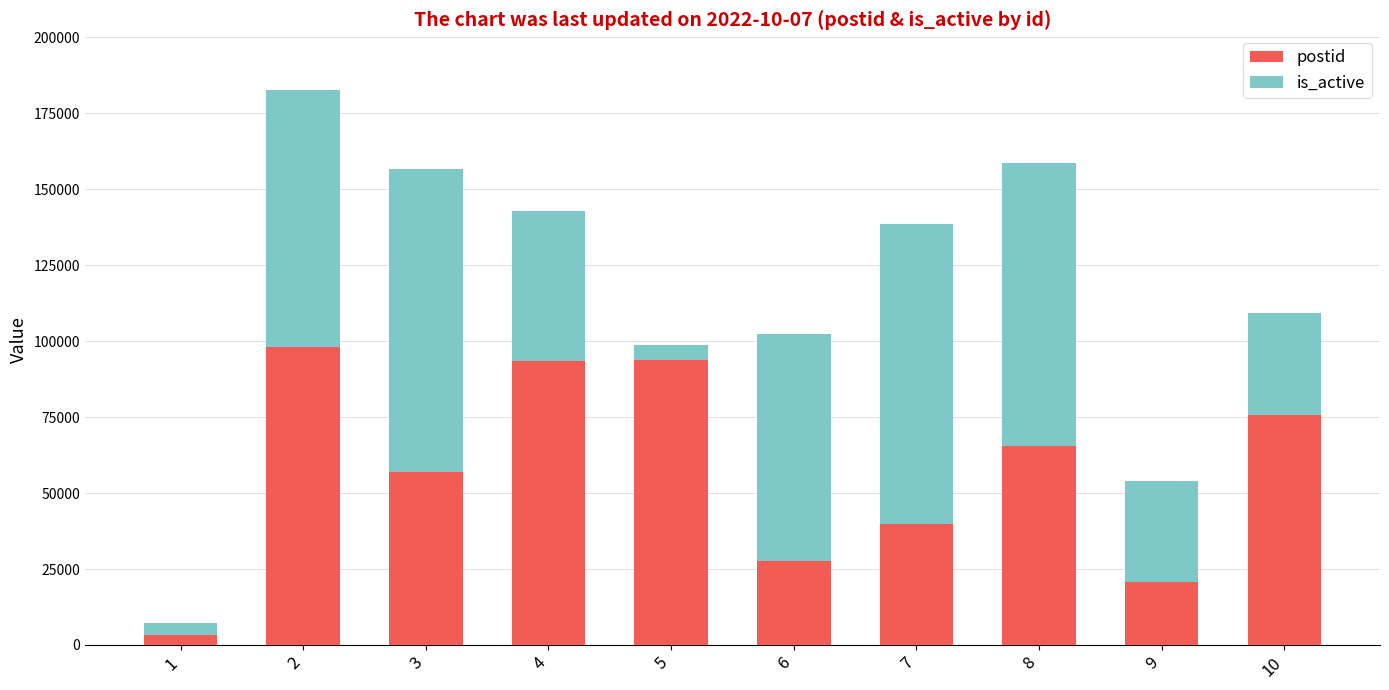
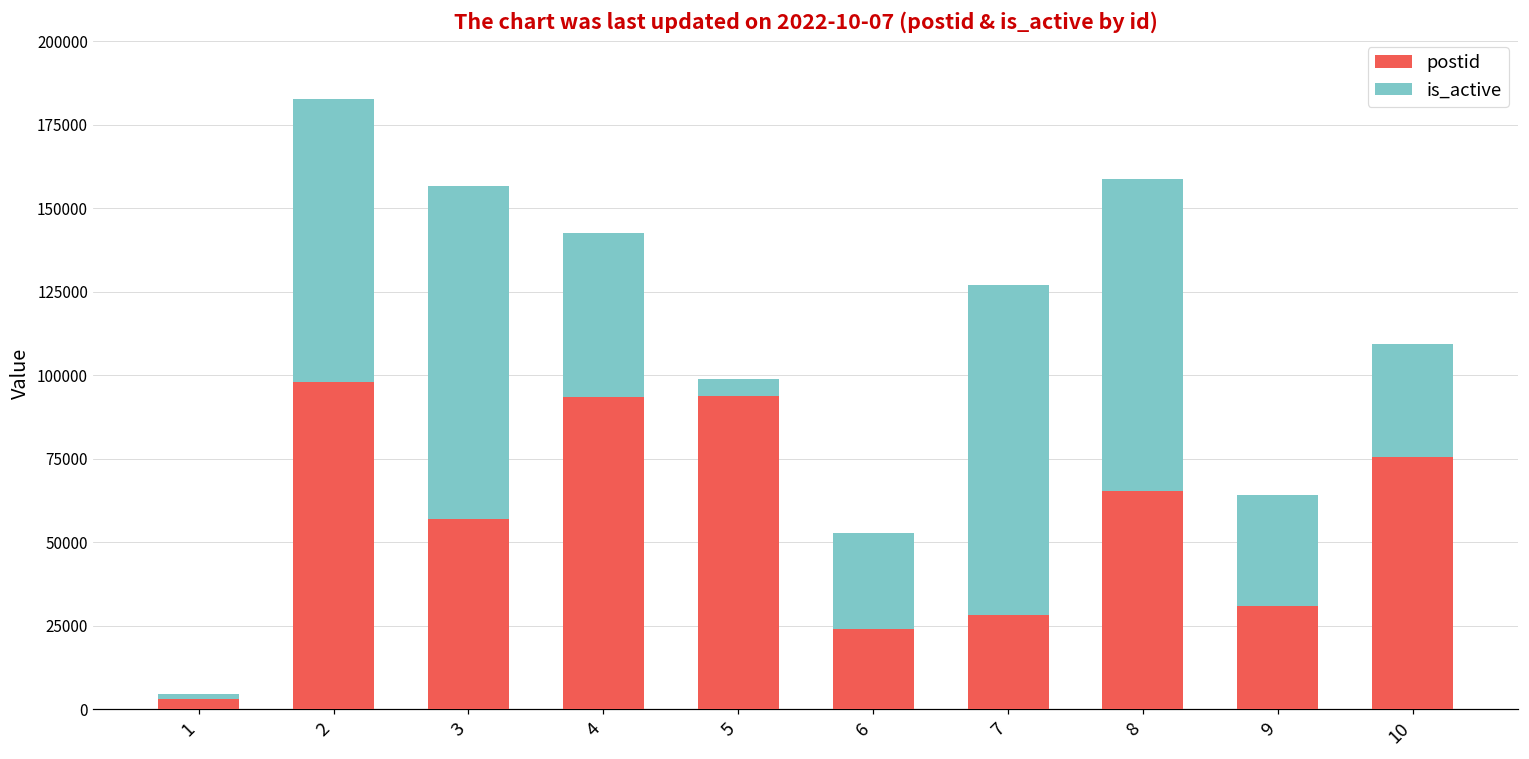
is_active, 1: 4000 -> 1000
postid, 6: 28000 -> 24000
is_active, 6: 75000 -> 29000
postid, 7: 40000 -> 28000
postid, 9: 21000 -> 31000
